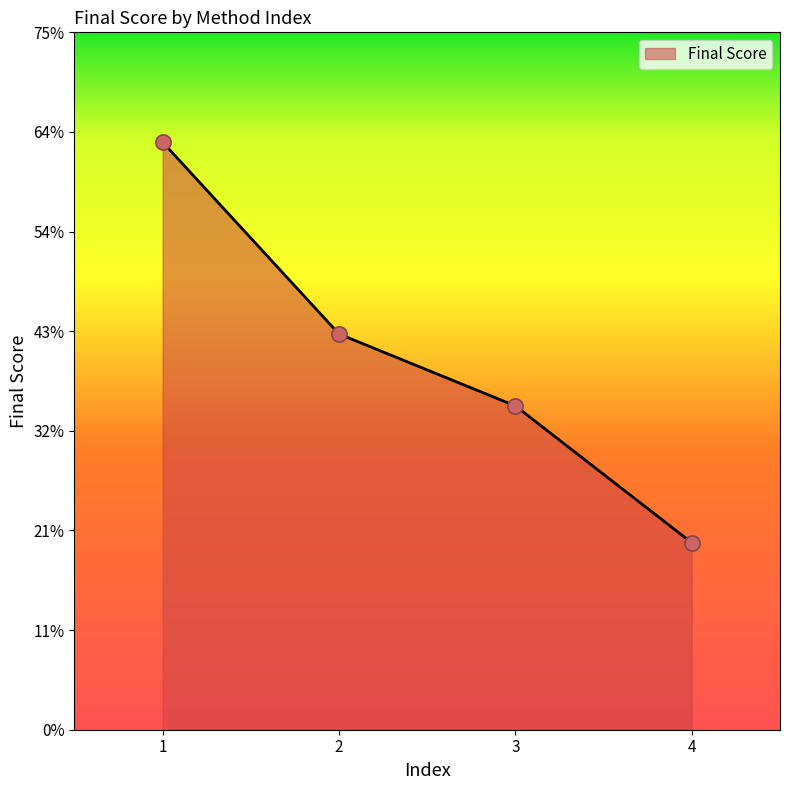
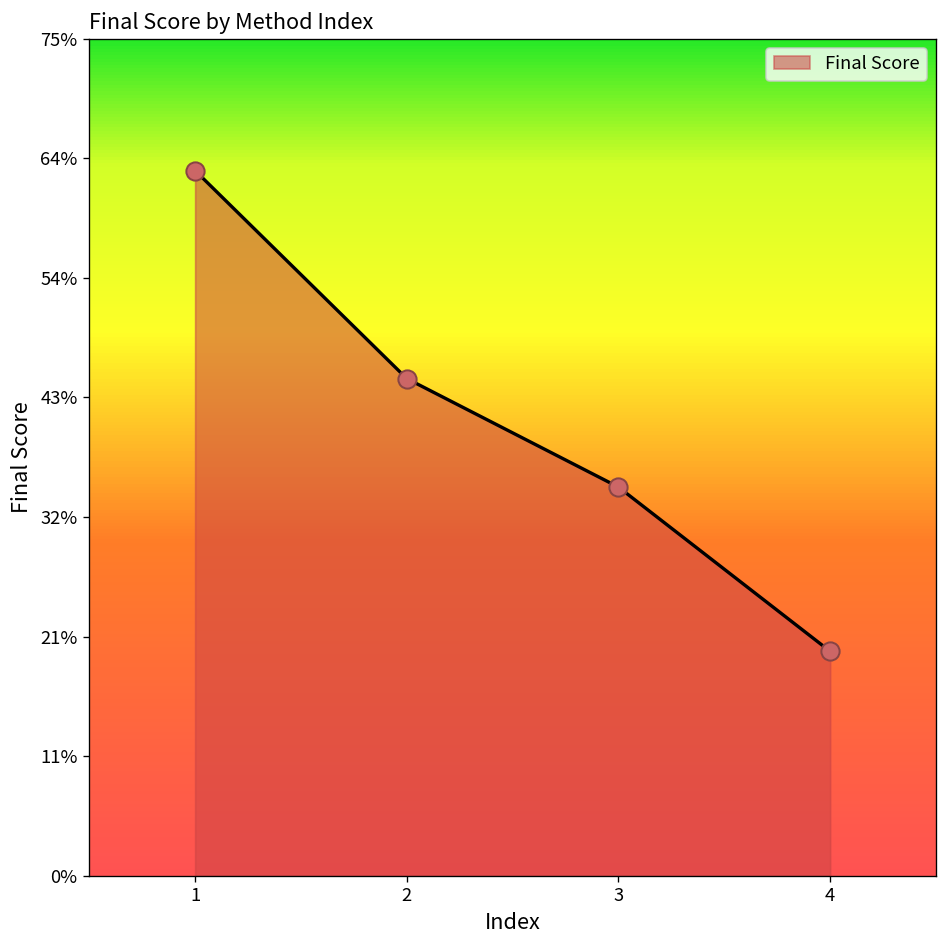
2: 43% -> 45%
